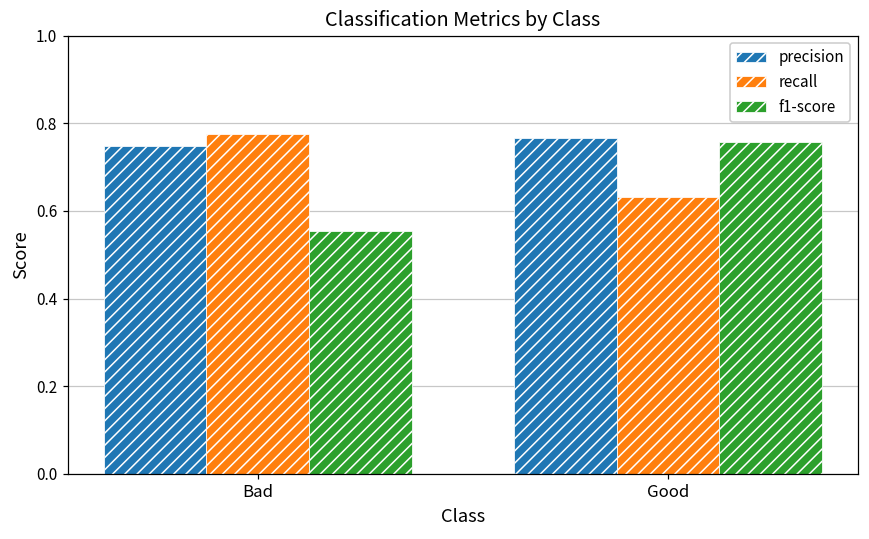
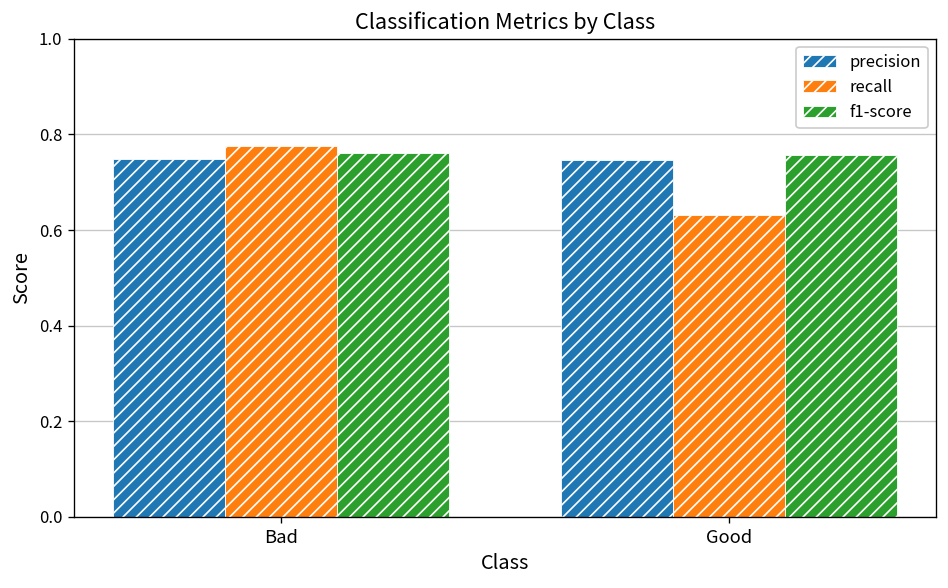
f1-score, Bad: 0.55 -> 0.76
precision, Good: 0.77 -> 0.75
